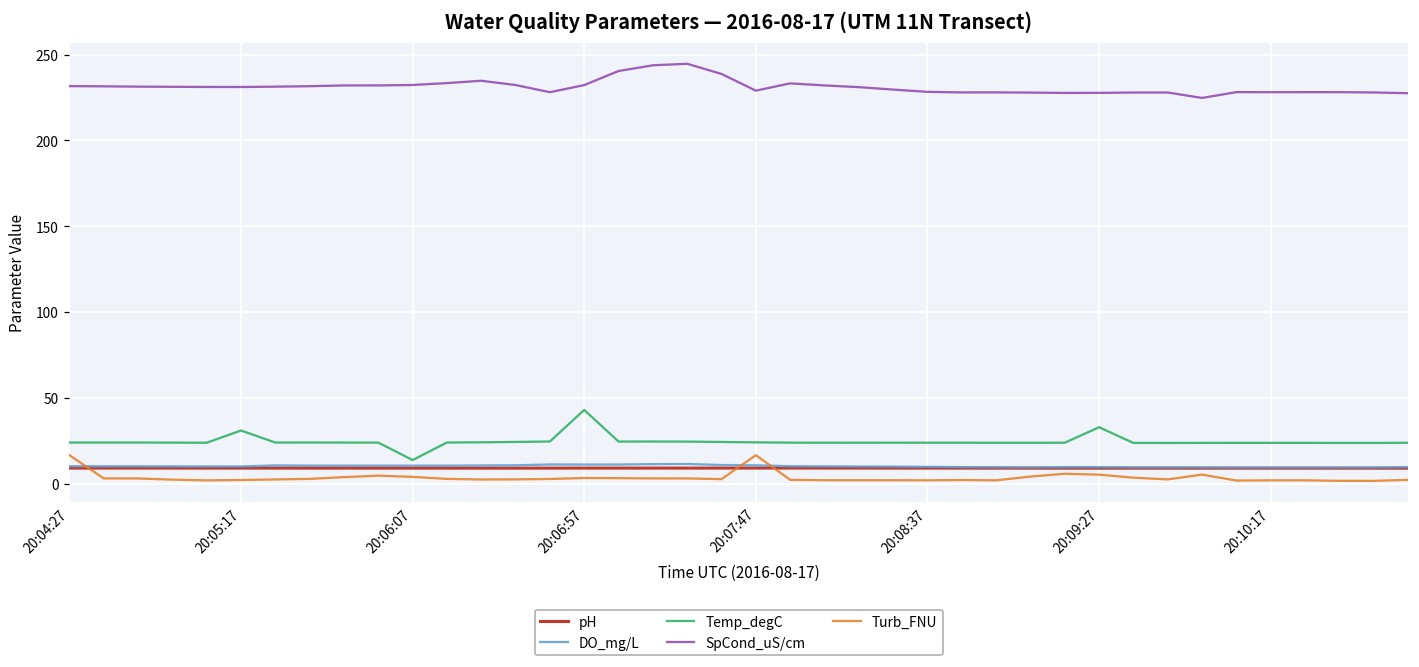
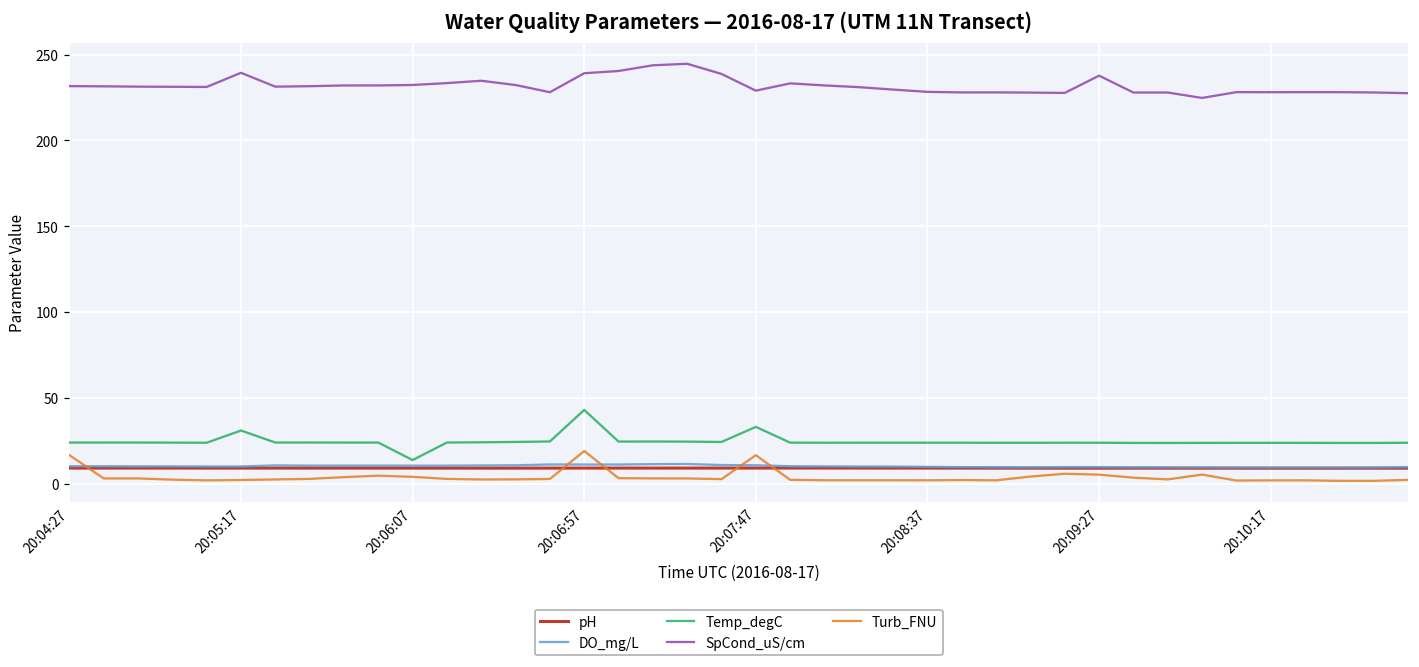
SpCond_uS/cm, 20:05:17: 231 -> 239
SpCond_uS/cm, 20:06:57: 232 -> 239
Turb_FNU, 20:06:57: 3 -> 19
Temp_degC, 20:07:47: 24 -> 33
Temp_degC, 20:09:27: 33 -> 24
SpCond_uS/cm, 20:09:27: 228 -> 238
